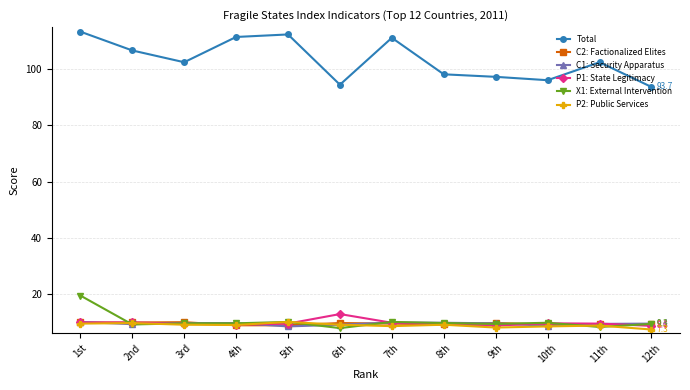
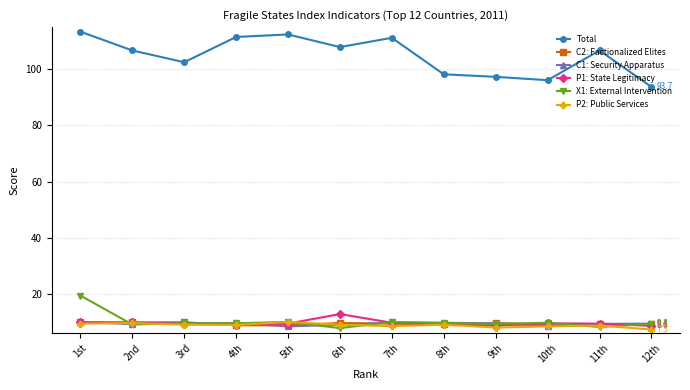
Total, 6th: 95 -> 108
Total, 11th: 103 -> 107
